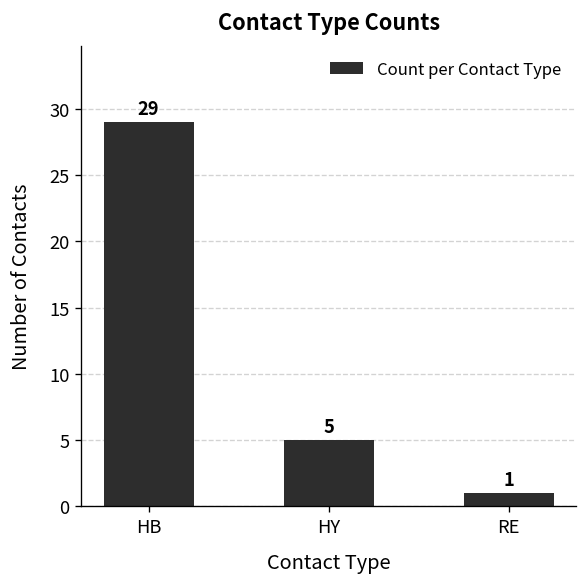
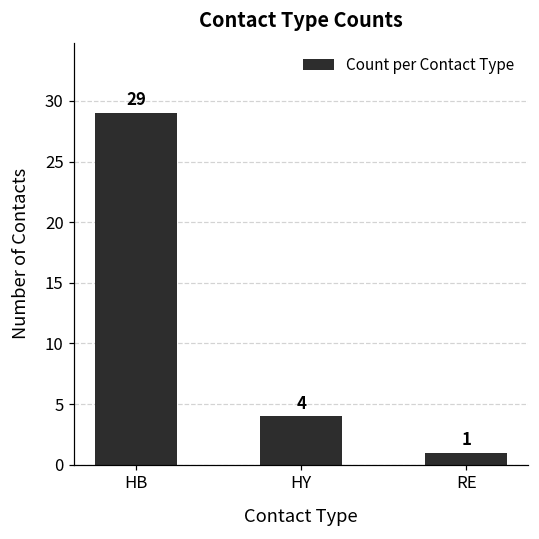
HY: 5 -> 4
